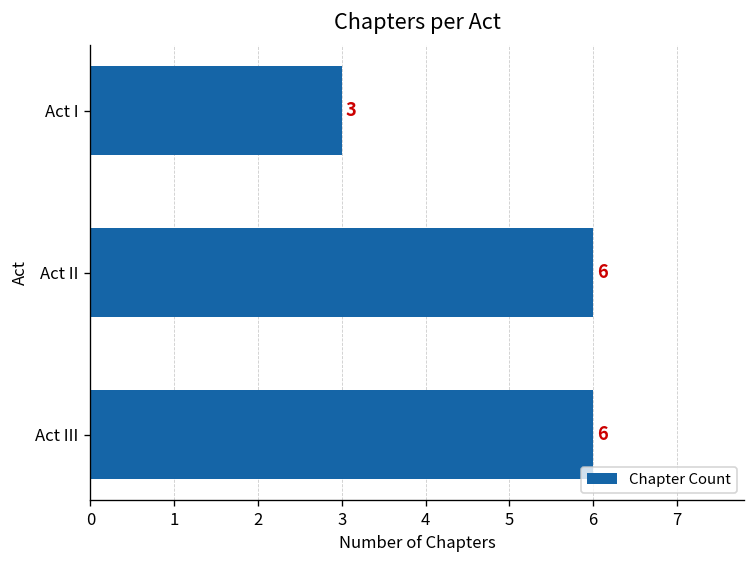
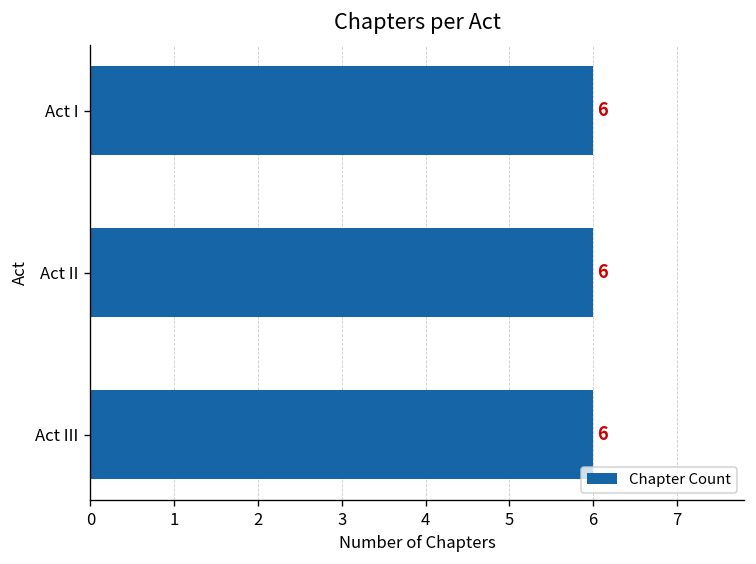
Act I: 3 -> 6
